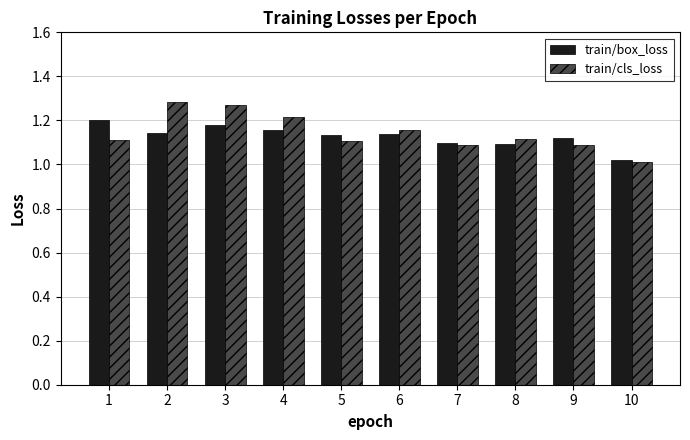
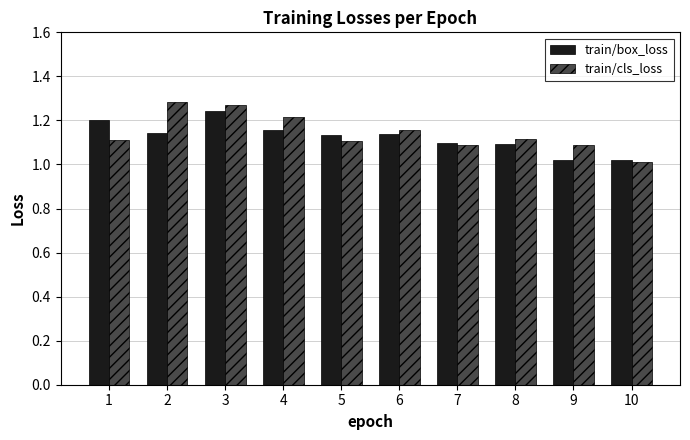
train/box_loss, 3: 1.18 -> 1.24
train/box_loss, 9: 1.12 -> 1.02
